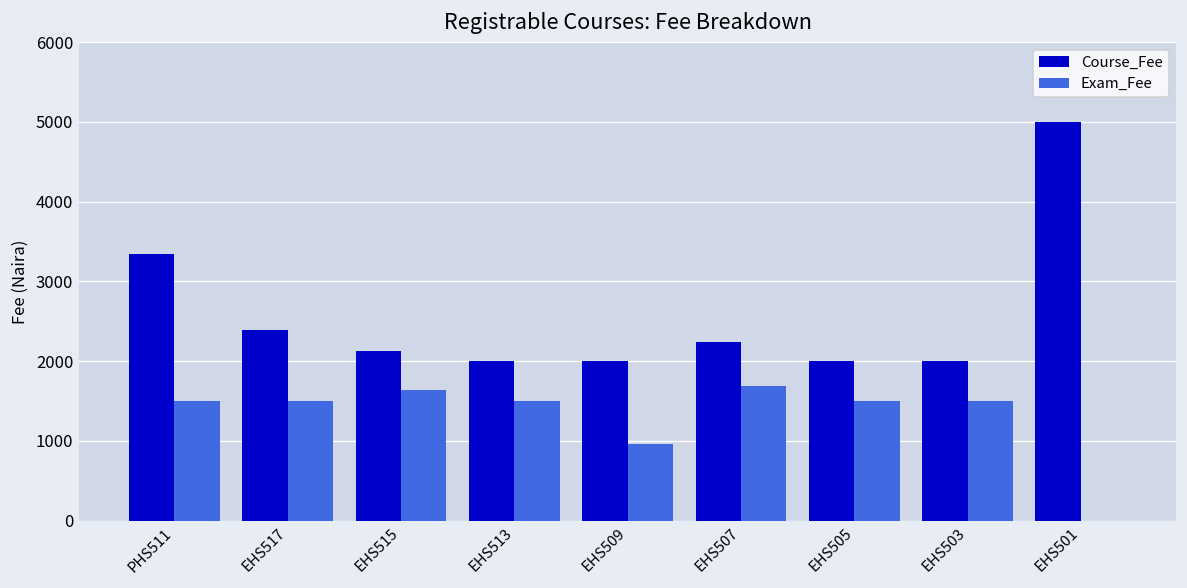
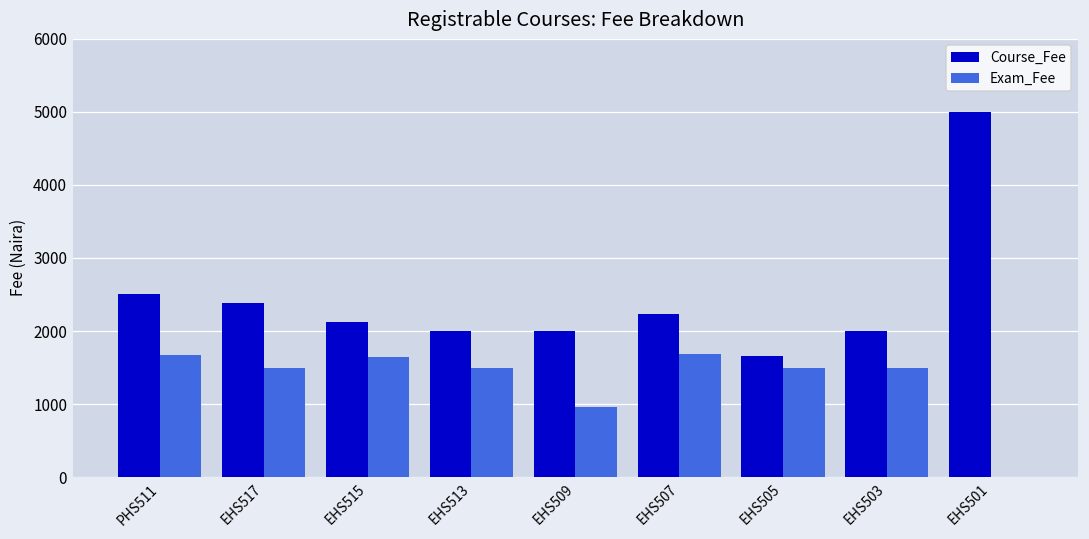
Course_Fee, PHS511: 3300 -> 2500
Exam_Fee, PHS511: 1500 -> 1700
Course_Fee, EHS505: 2000 -> 1700
